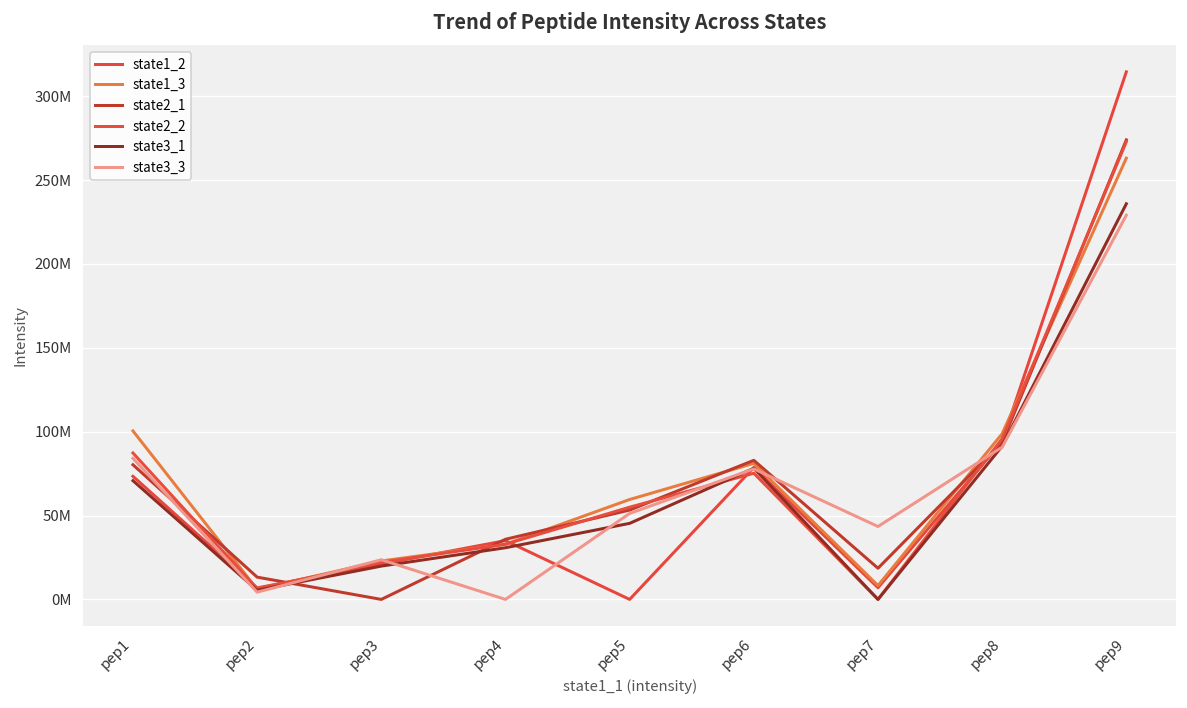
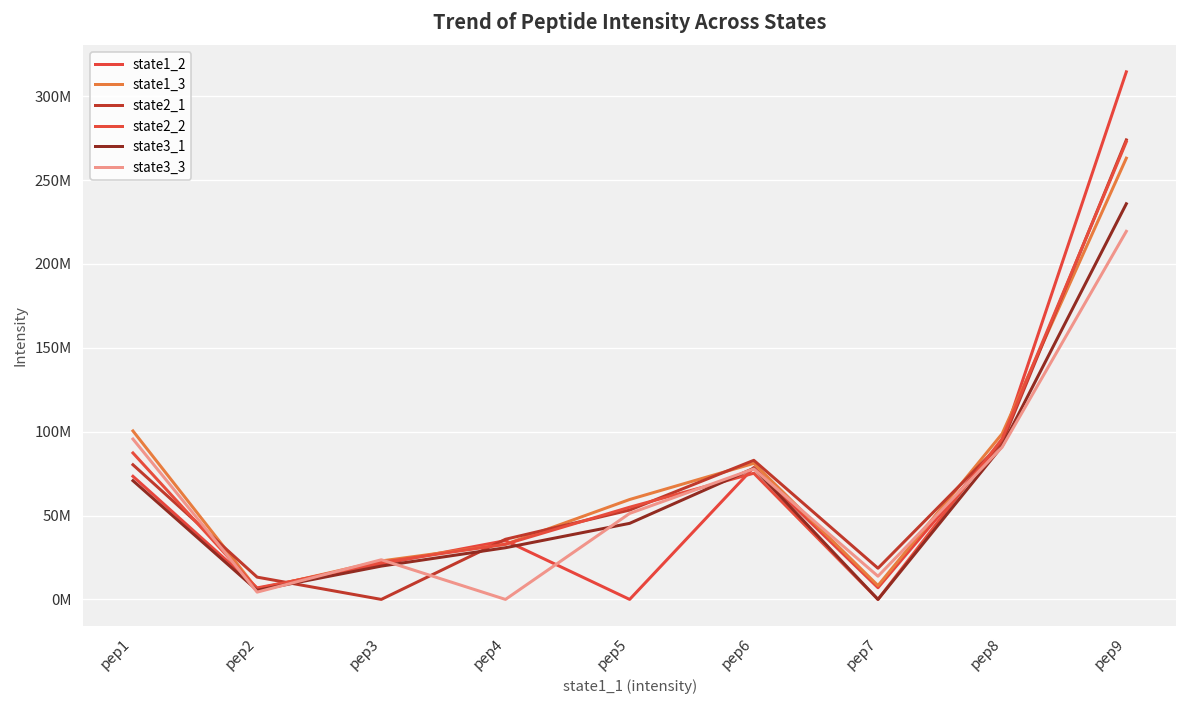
state3_3, pep1: 84000000 -> 96000000
state3_3, pep7: 43000000 -> 14000000
state3_3, pep9: 229000000 -> 219000000
